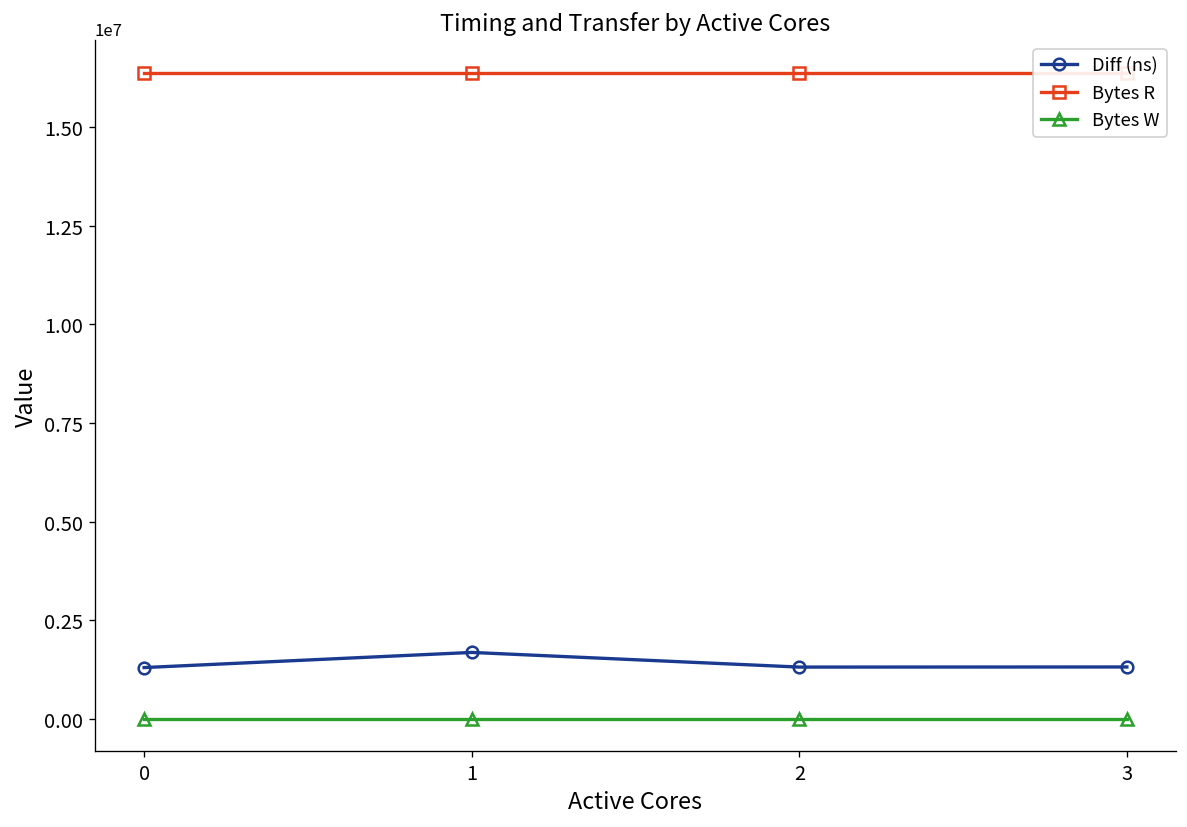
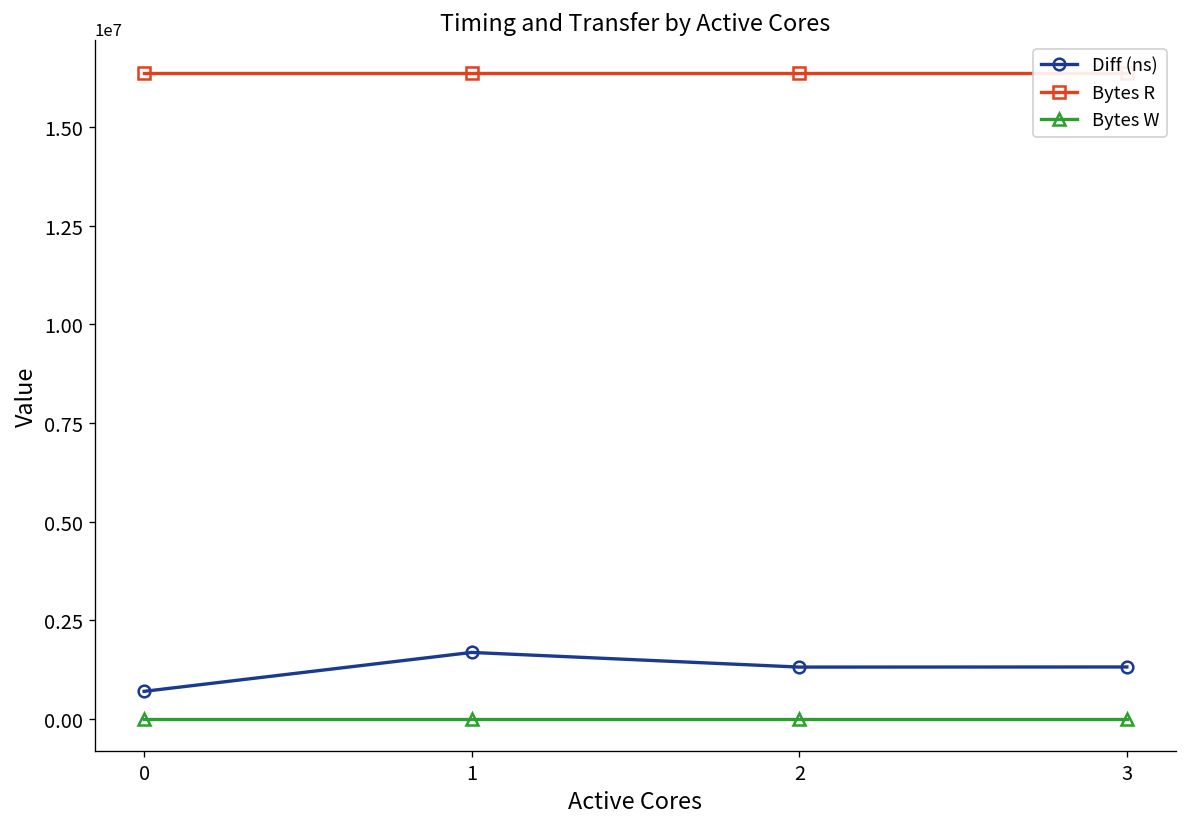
Diff (ns), 0: 1300000 -> 700000
